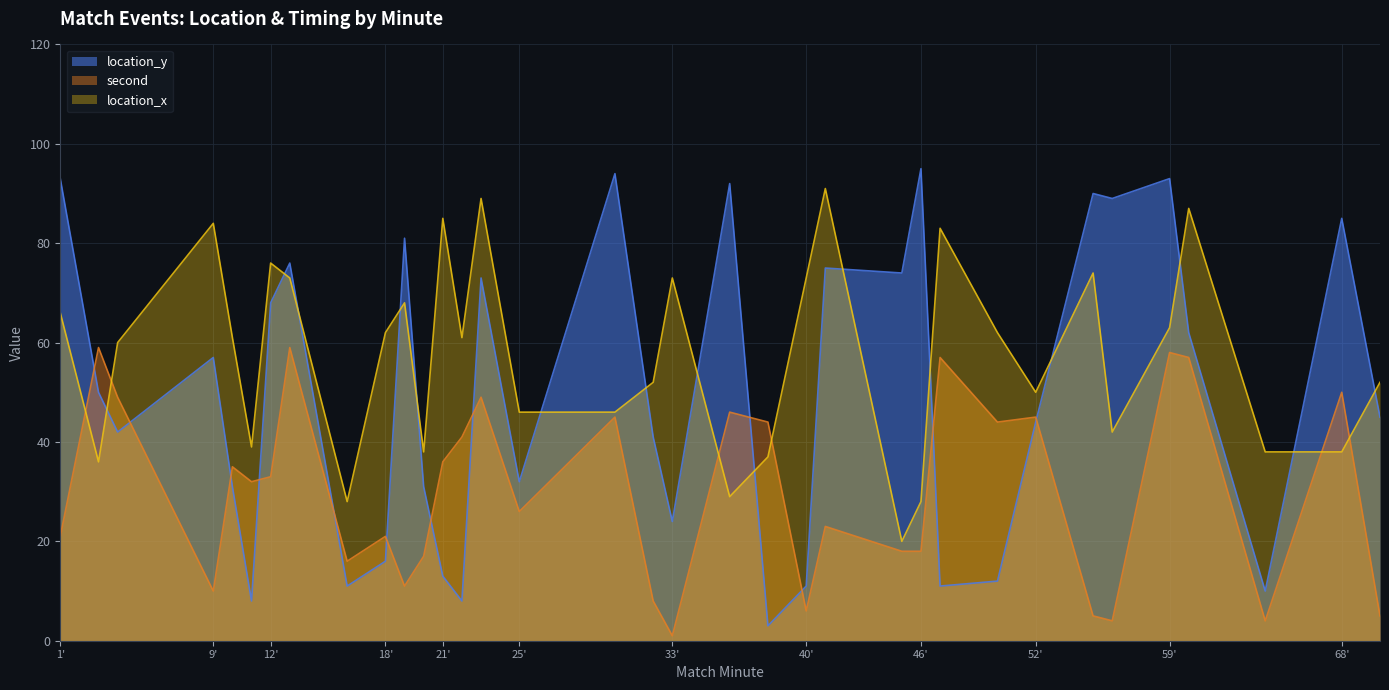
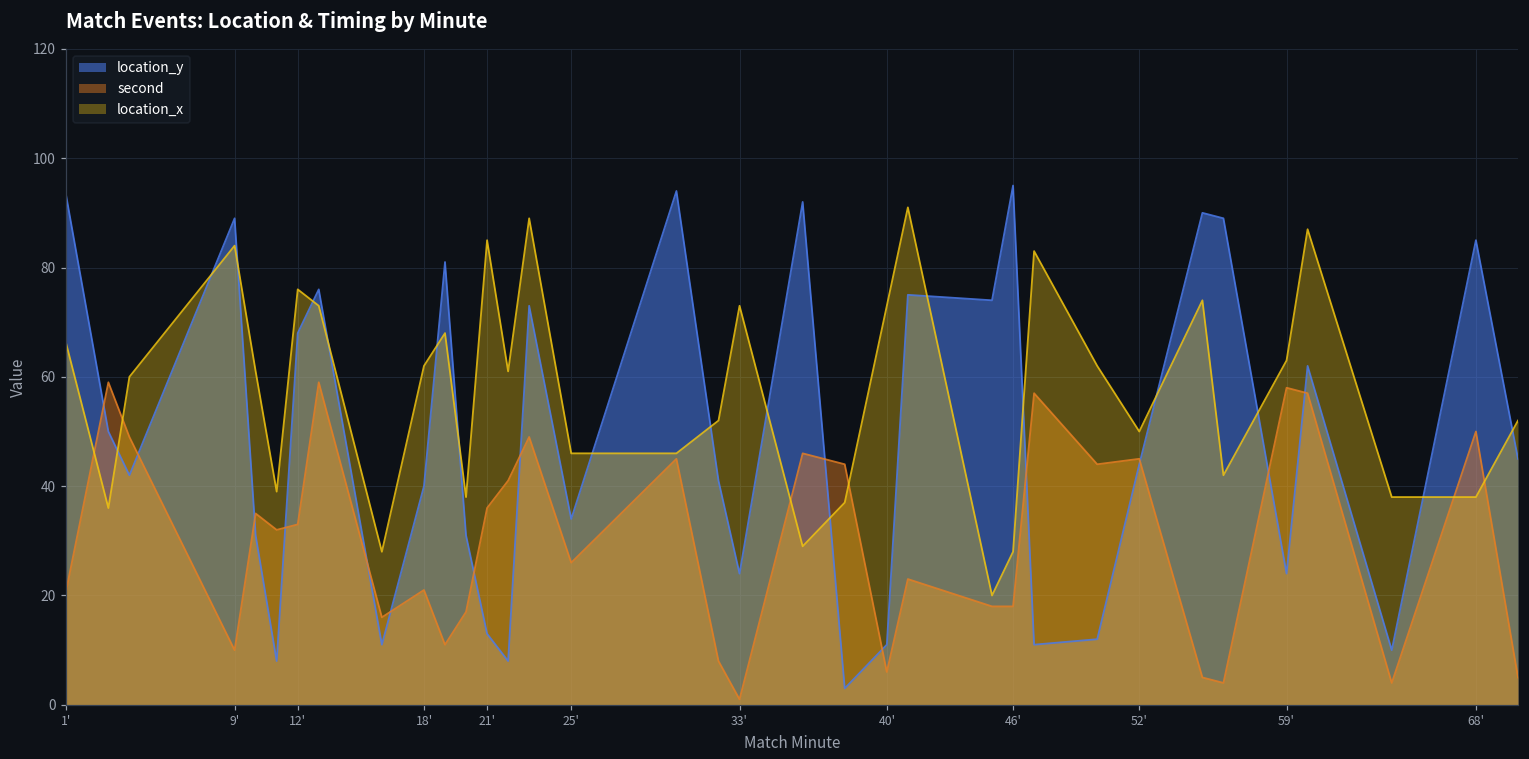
location_y, 9': 57 -> 89
location_y, 18': 16 -> 40
location_y, 25': 32 -> 34
location_y, 59': 93 -> 24
